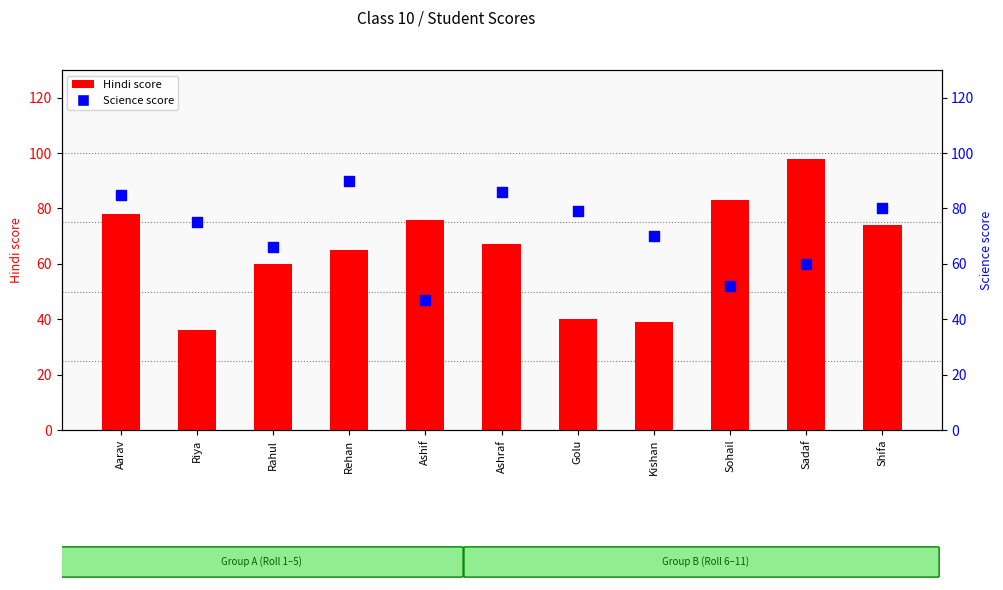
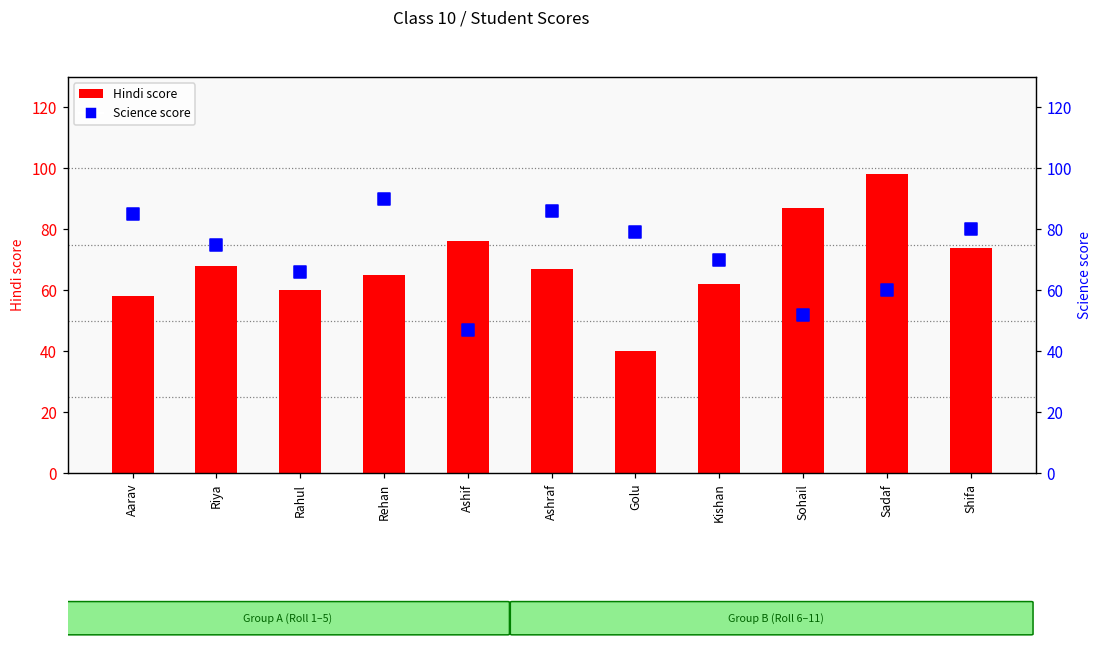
Hindi score, Aarav: 78 -> 58
Hindi score, Riya: 36 -> 68
Hindi score, Kishan: 39 -> 62
Hindi score, Sohail: 83 -> 87
